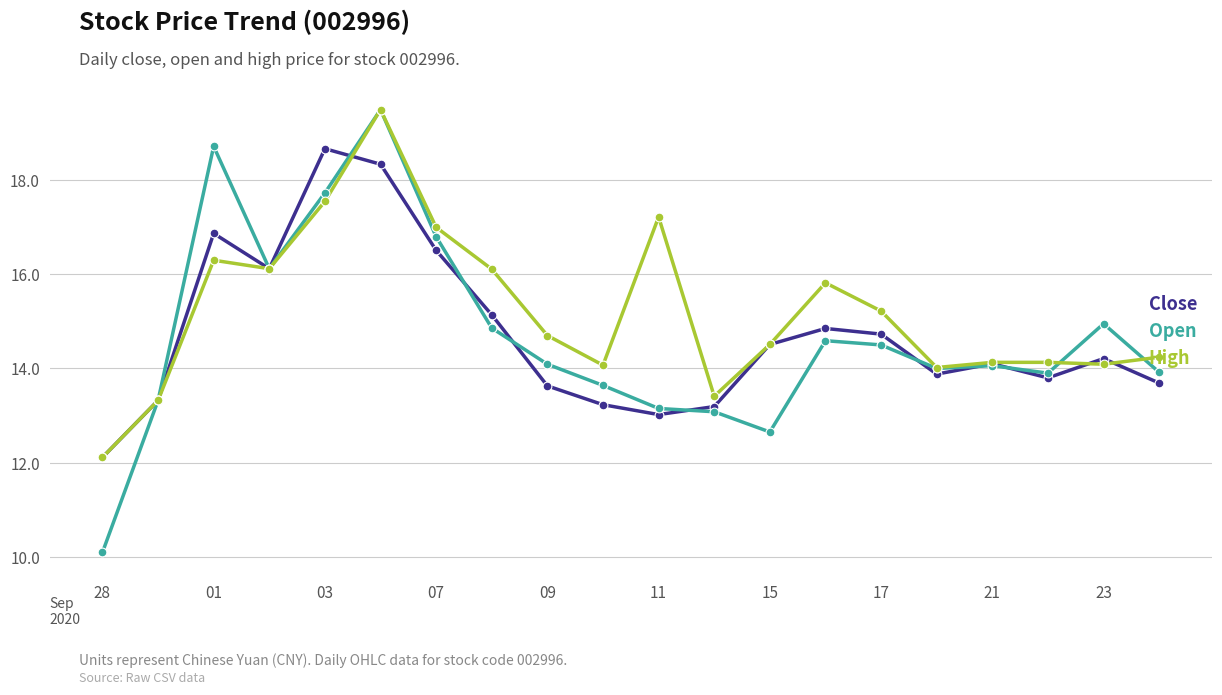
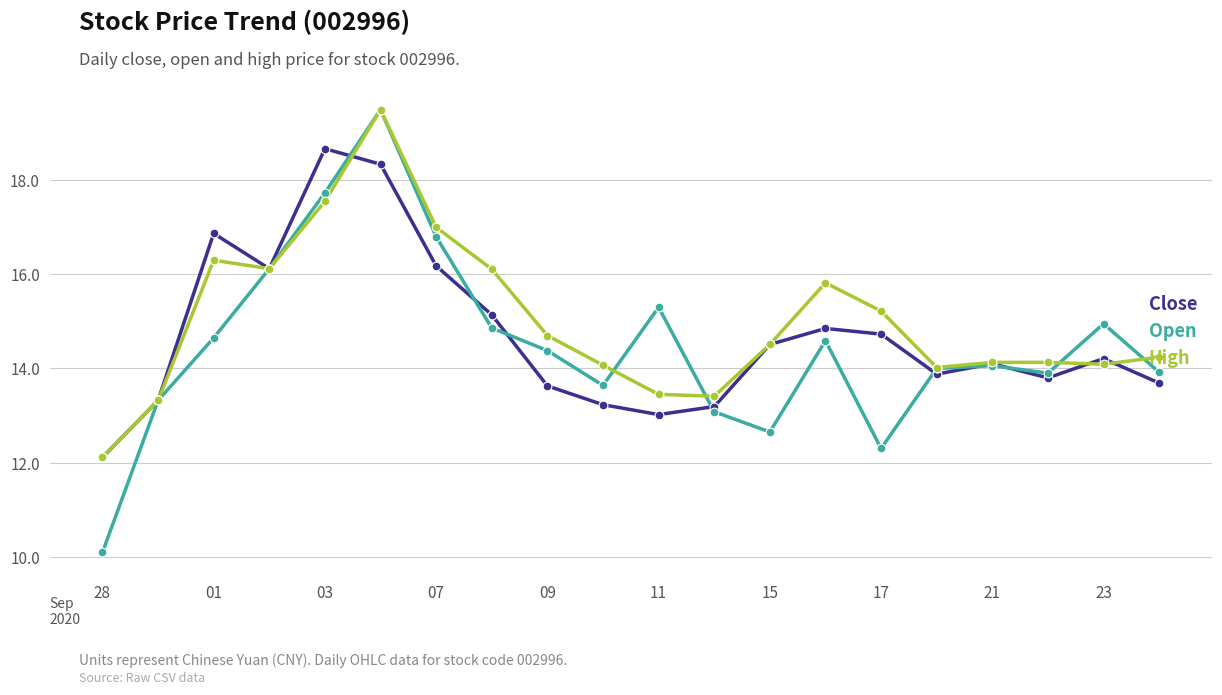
Open, 01: 18.7 -> 14.7
Close, 07: 16.5 -> 16.2
Open, 09: 14.1 -> 14.4
Open, 11: 13.2 -> 15.3
High, 11: 17.2 -> 13.5
Open, 17: 14.5 -> 12.3
